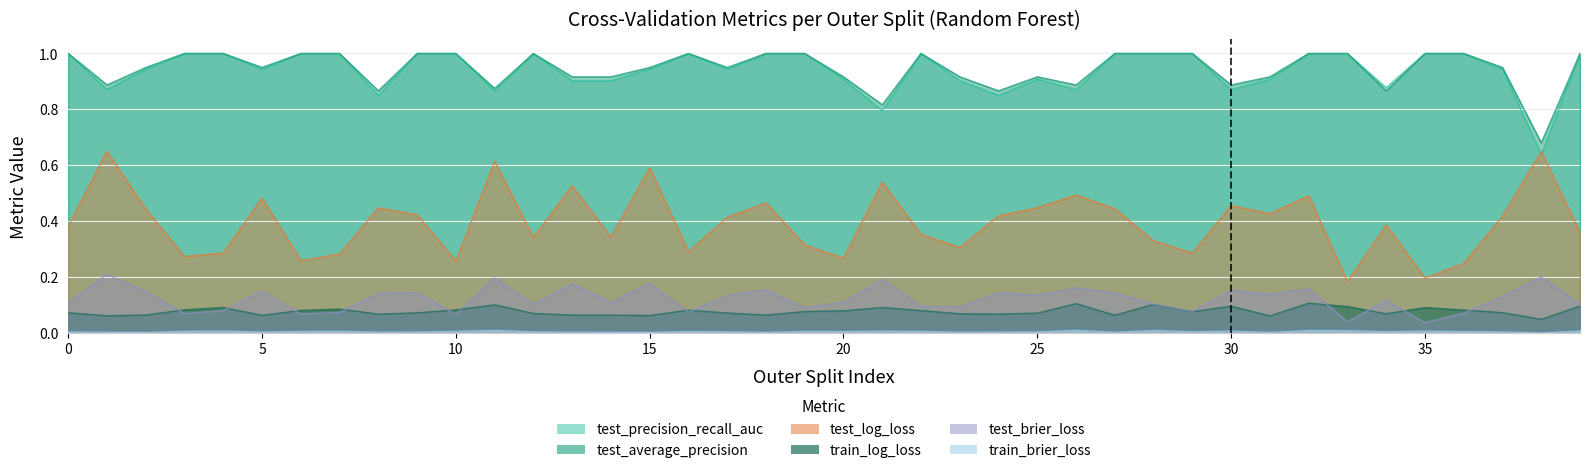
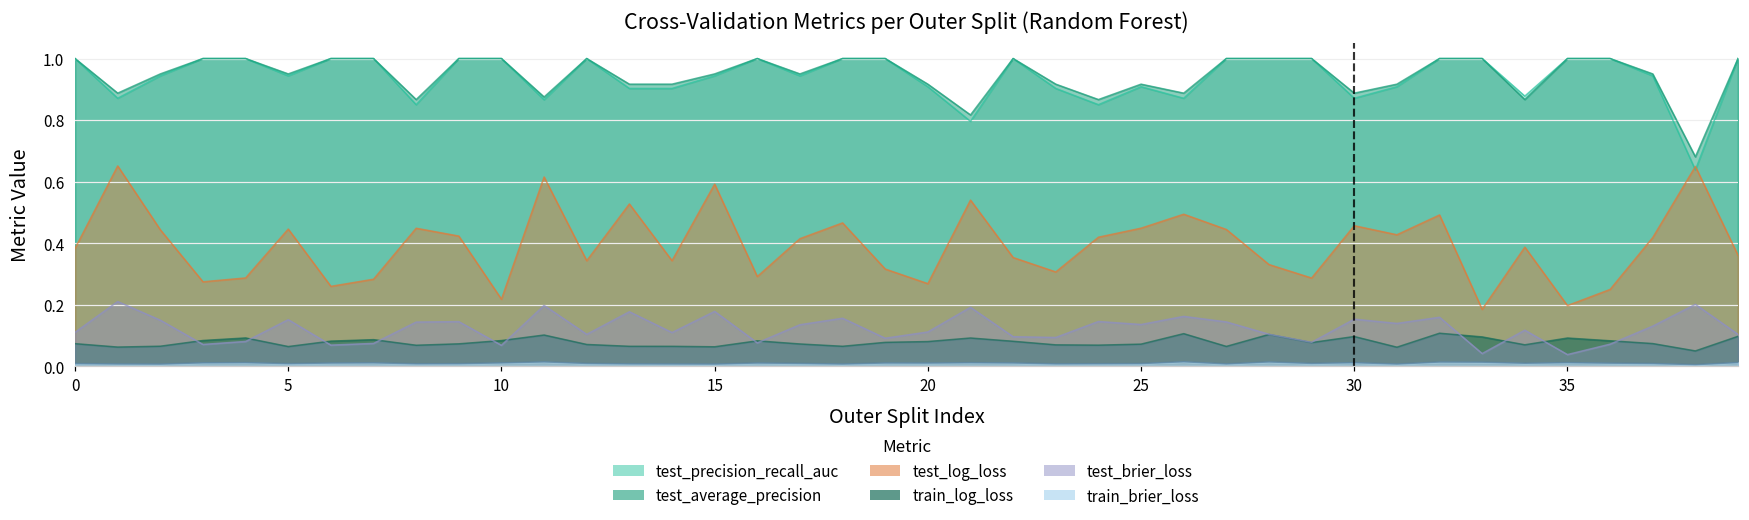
test_log_loss, 5: 0.48 -> 0.45
test_log_loss, 10: 0.26 -> 0.22
